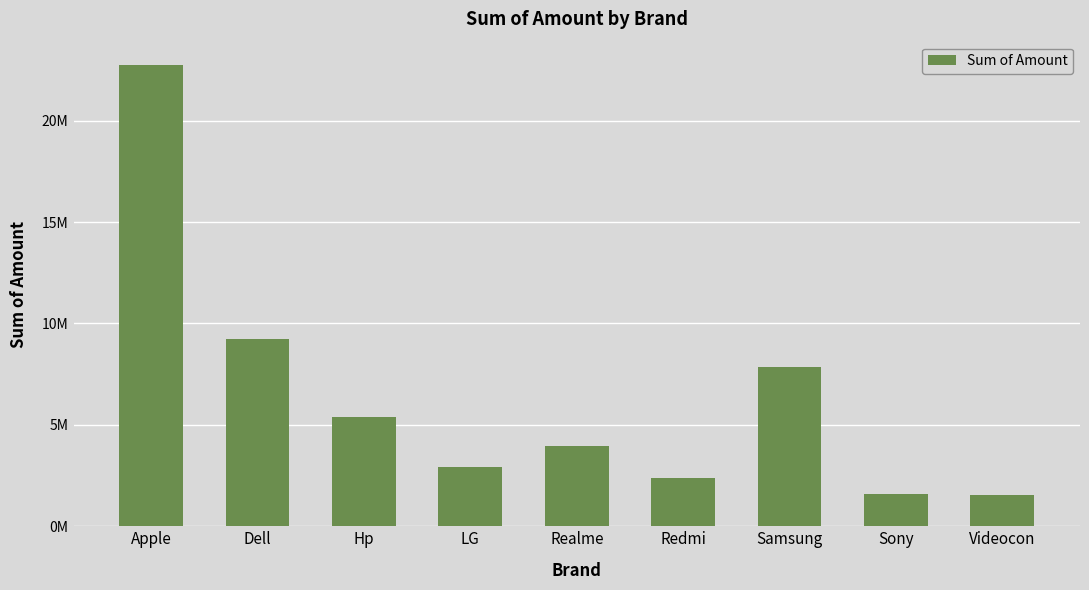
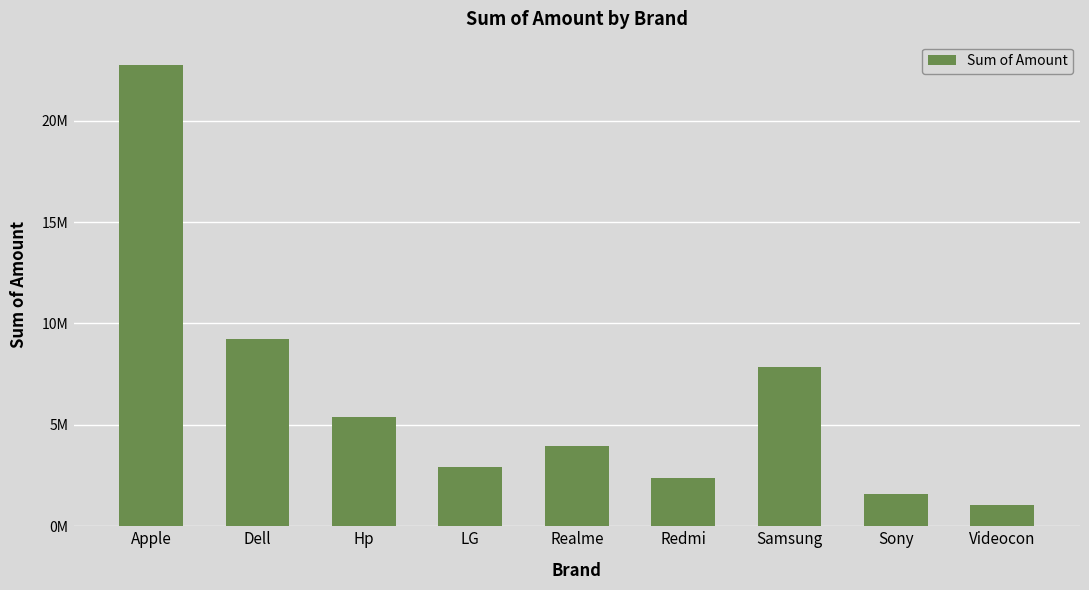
Videocon: 1500000 -> 1000000
